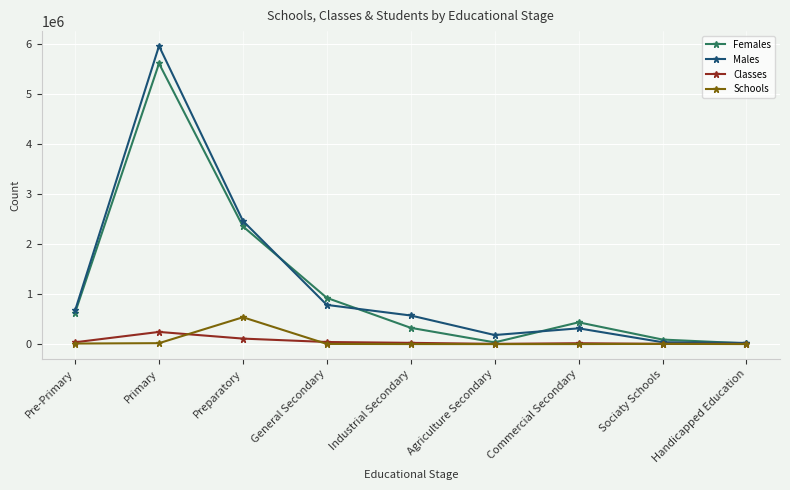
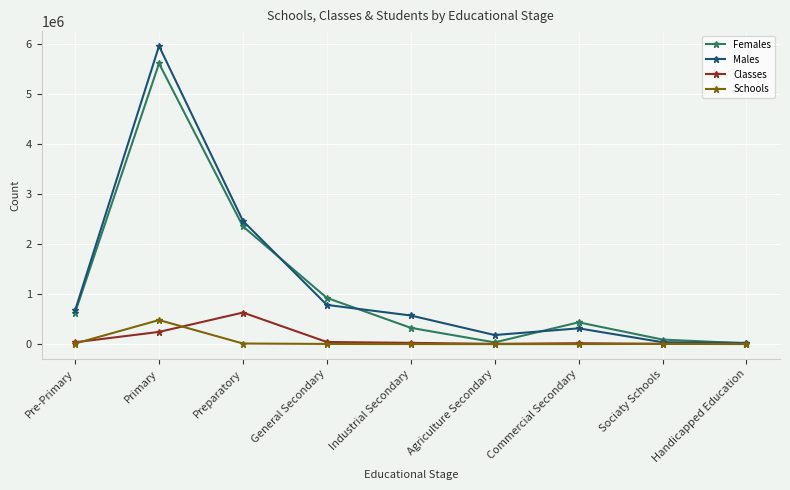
Schools, Primary: 0 -> 500000
Classes, Preparatory: 100000 -> 600000
Schools, Preparatory: 500000 -> 0
